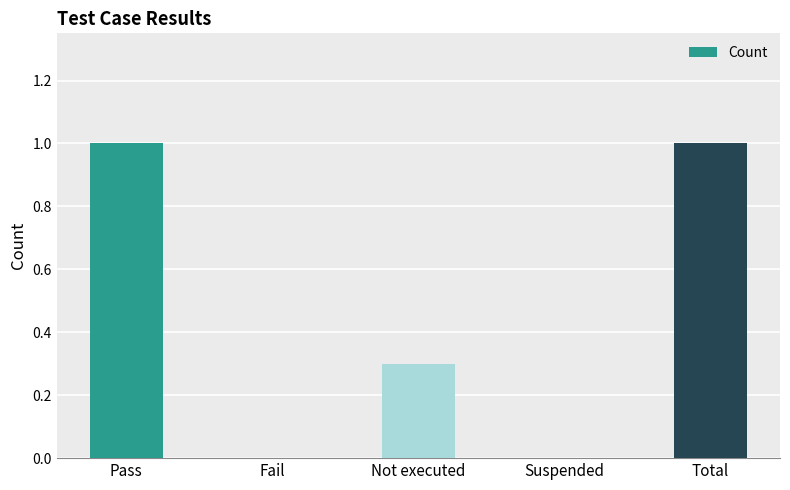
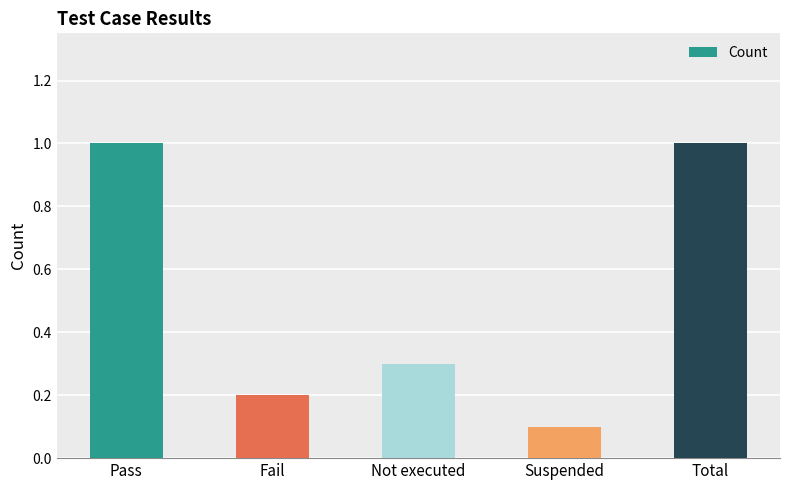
Fail: 0.0 -> 0.2
Suspended: 0.0 -> 0.1
